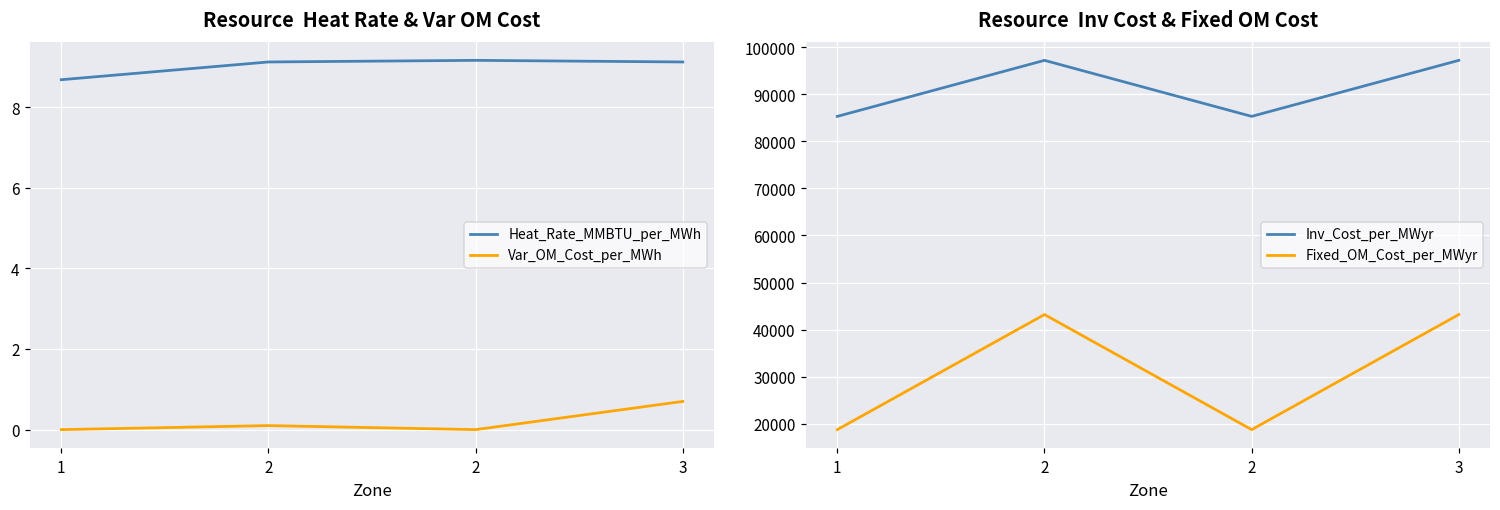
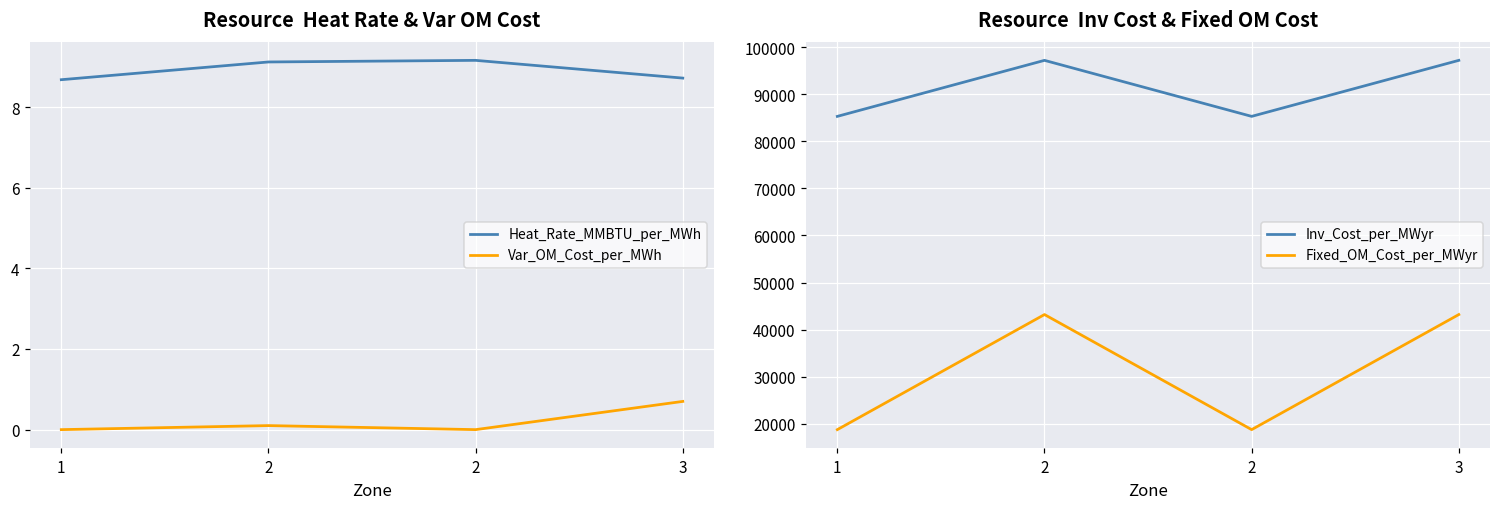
Resource Heat Rate & Var OM Cost, Heat_Rate_MMBTU_per_MWh, 3: 9.1 -> 8.7
